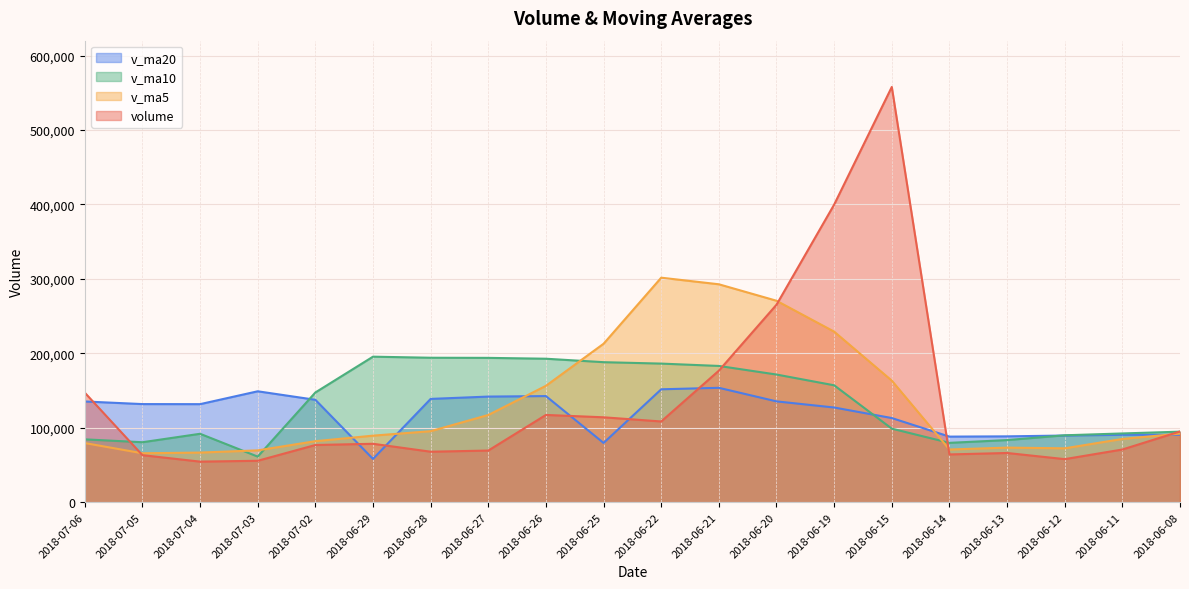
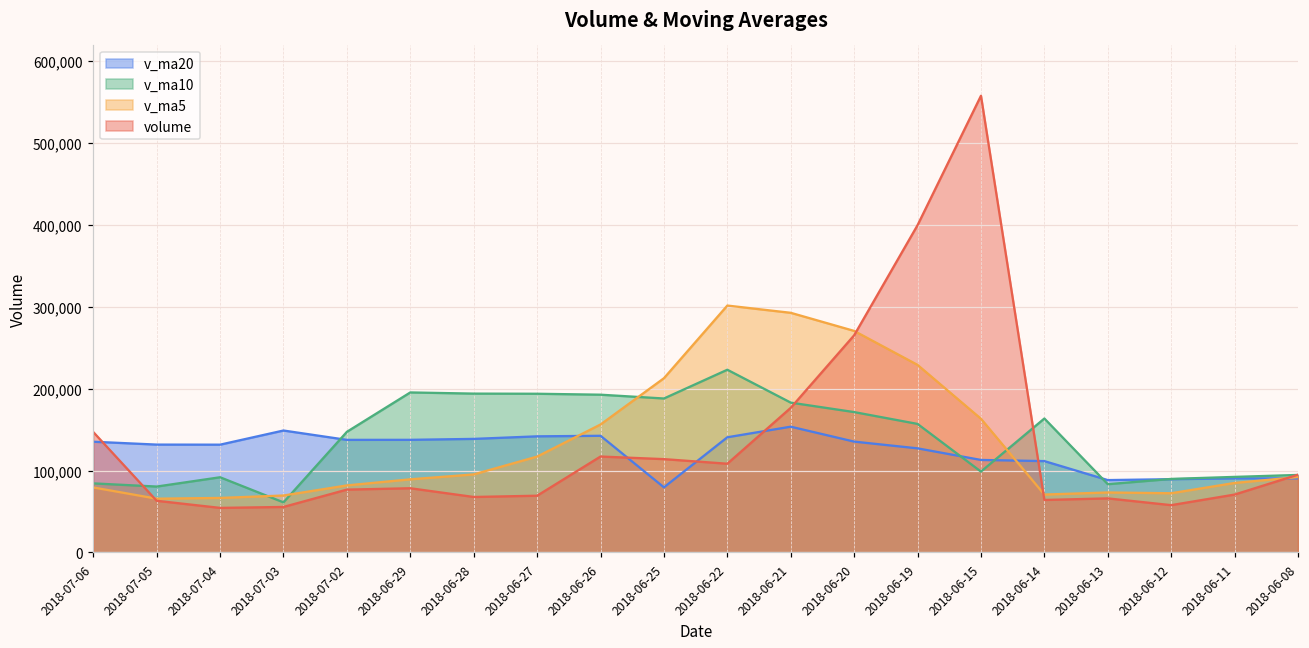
v_ma20, 2018-06-29: 60,000 -> 140,000
v_ma20, 2018-06-22: 150,000 -> 140,000
v_ma10, 2018-06-22: 190,000 -> 220,000
v_ma20, 2018-06-14: 90,000 -> 110,000
v_ma10, 2018-06-14: 80,000 -> 160,000
